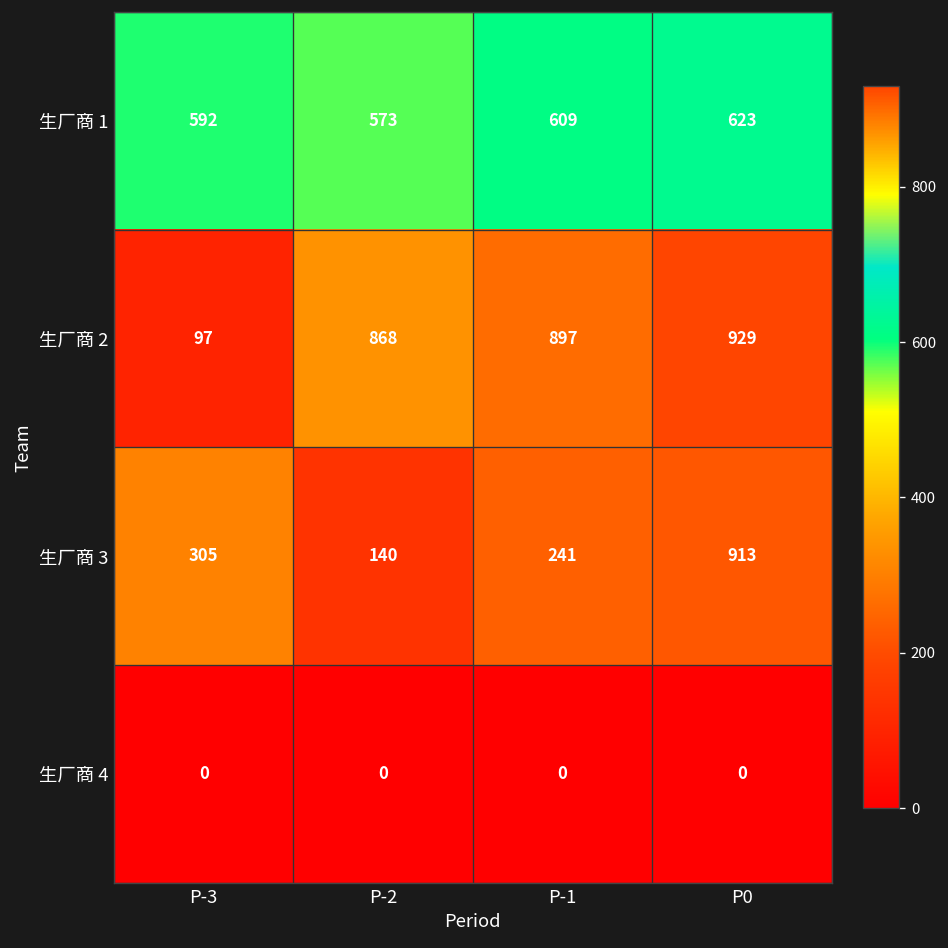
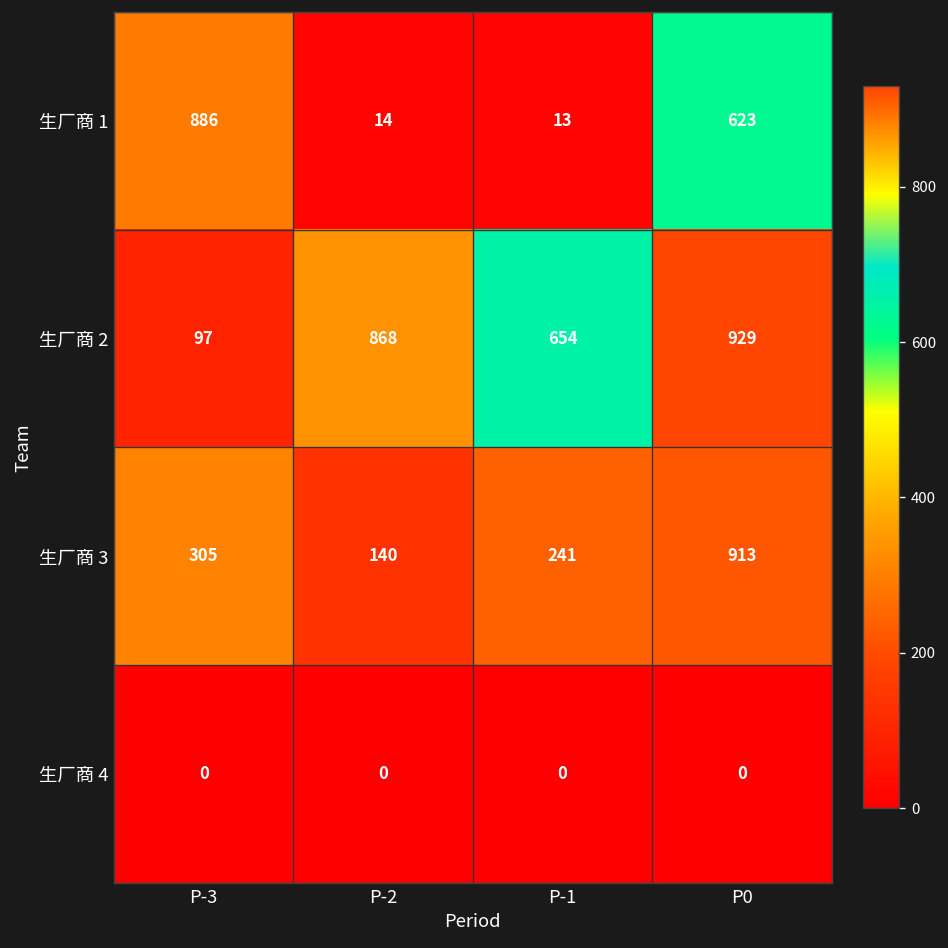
生厂商 1, P-3: 592 -> 886
生厂商 1, P-2: 573 -> 14
生厂商 1, P-1: 609 -> 13
生厂商 2, P-1: 897 -> 654
